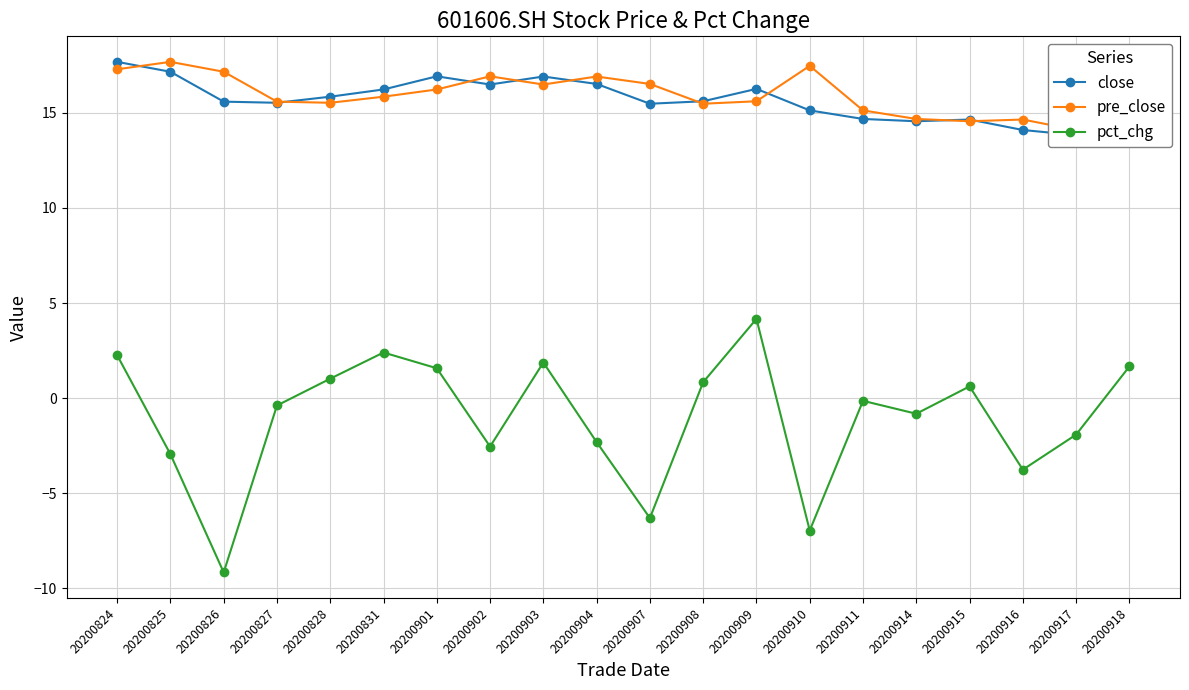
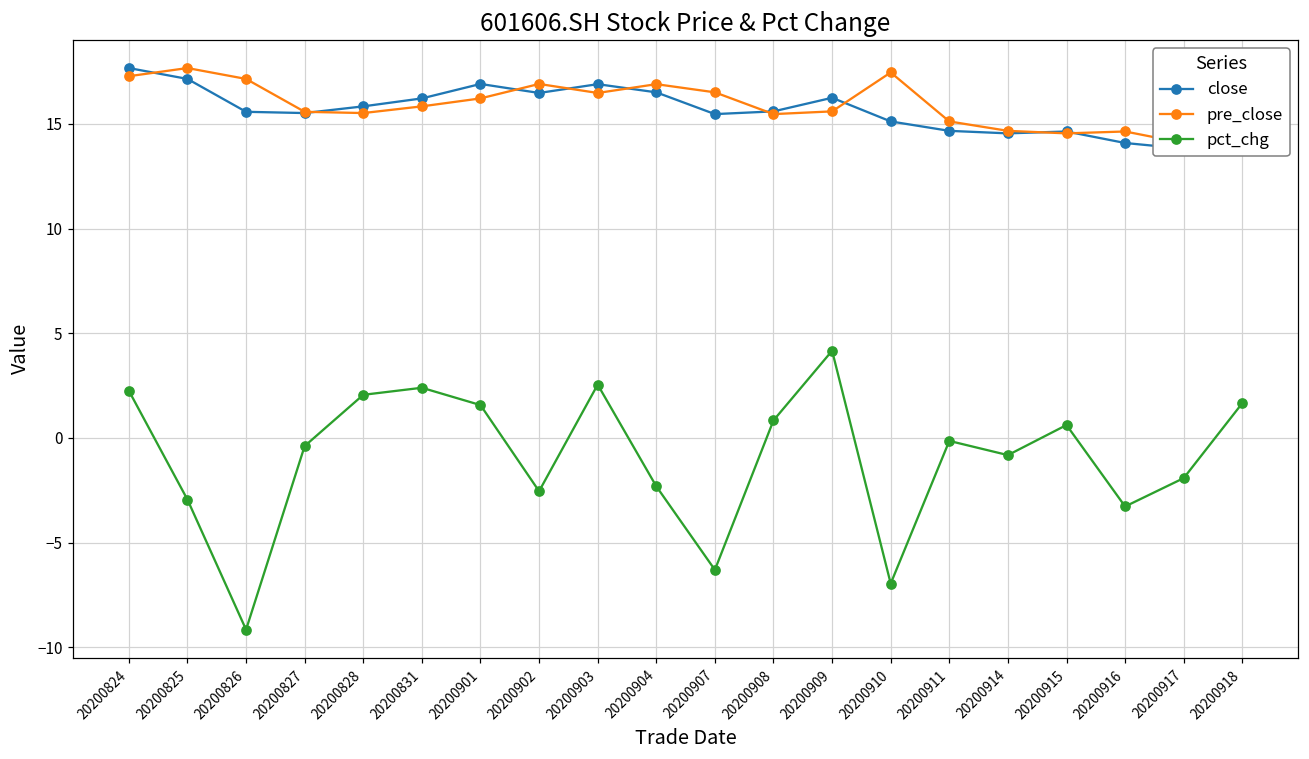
pct_chg, 20200828: 1.0 -> 2.1
pct_chg, 20200903: 1.9 -> 2.5
pct_chg, 20200916: -3.8 -> -3.3
